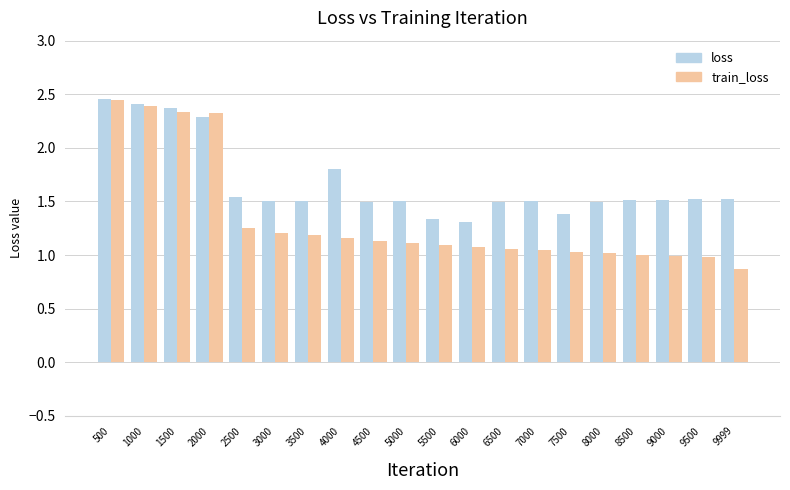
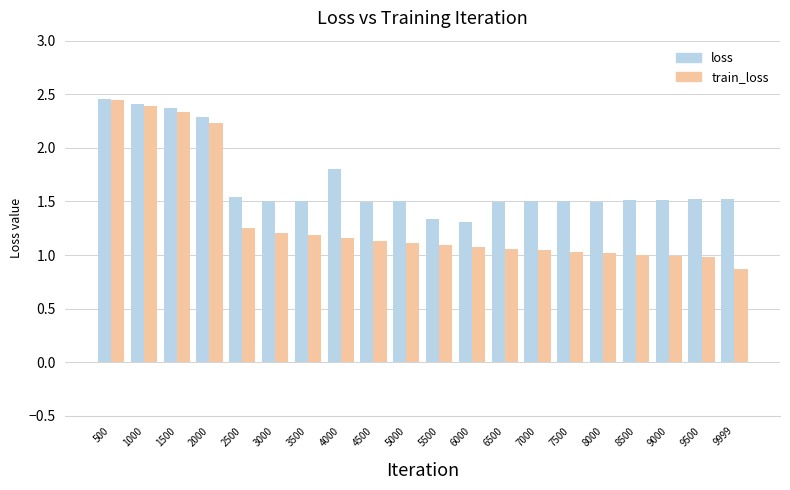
train_loss, 2000: 2.32 -> 2.23
loss, 7500: 1.39 -> 1.50
